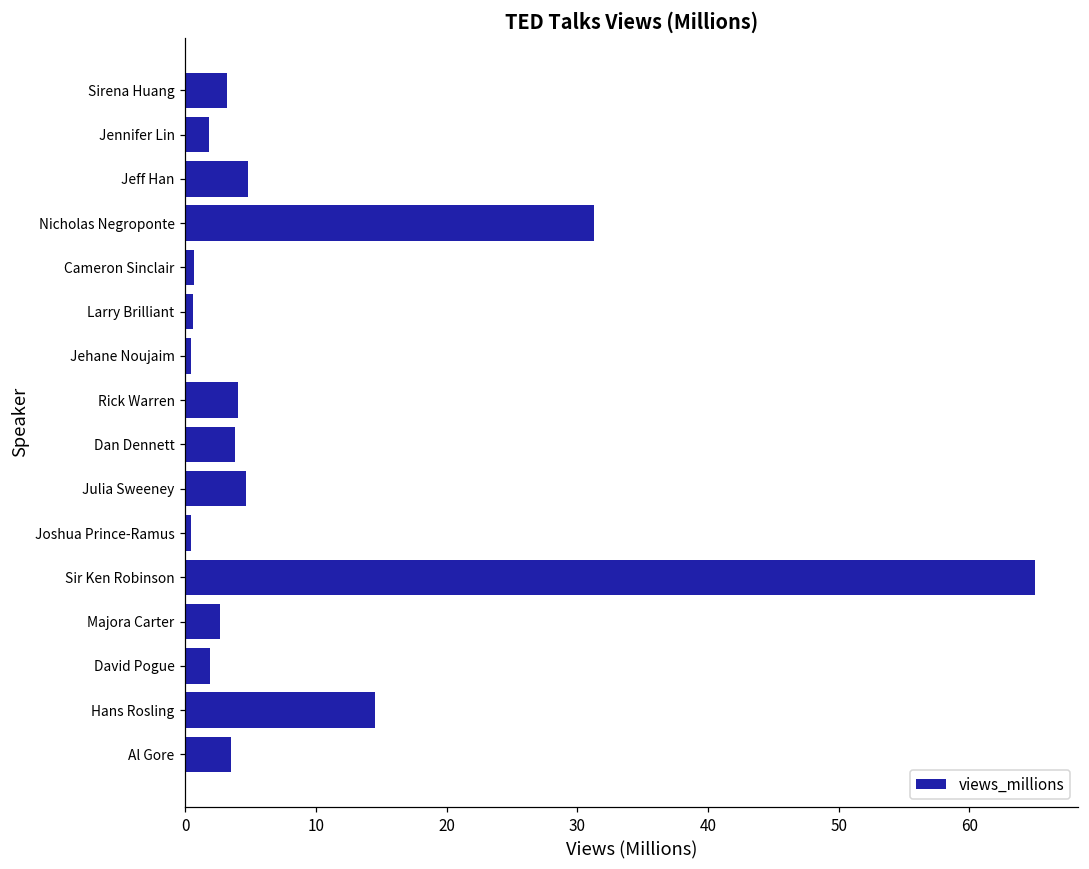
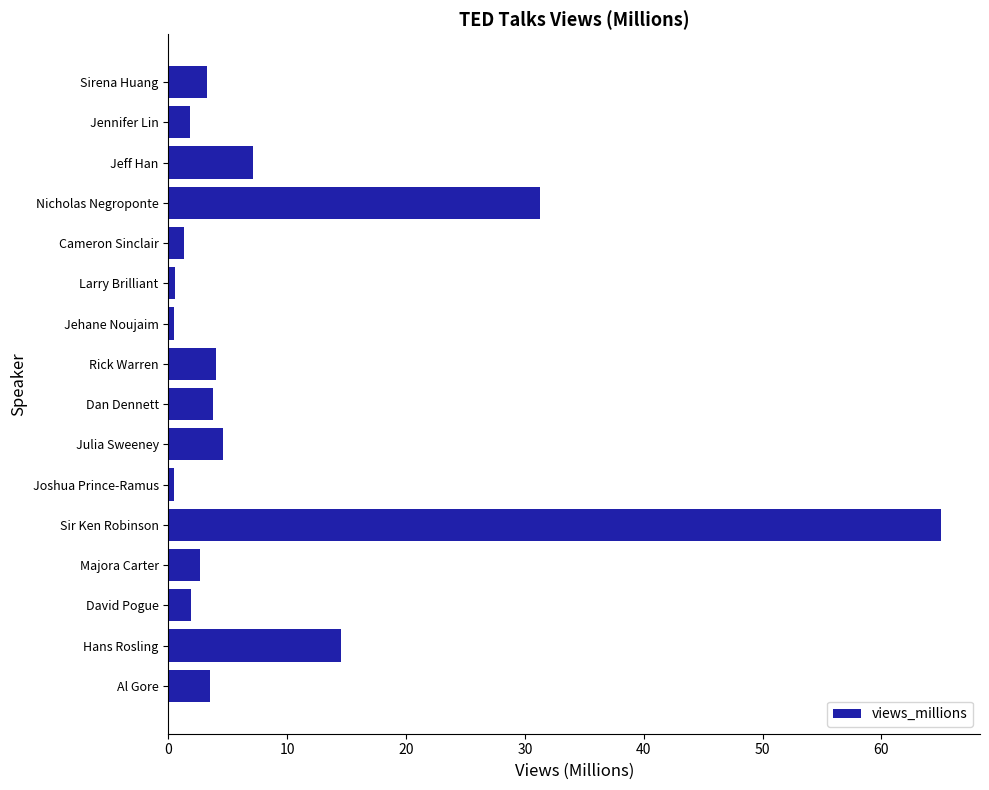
Jeff Han: 4.8 -> 7.1
Cameron Sinclair: 0.7 -> 1.3
